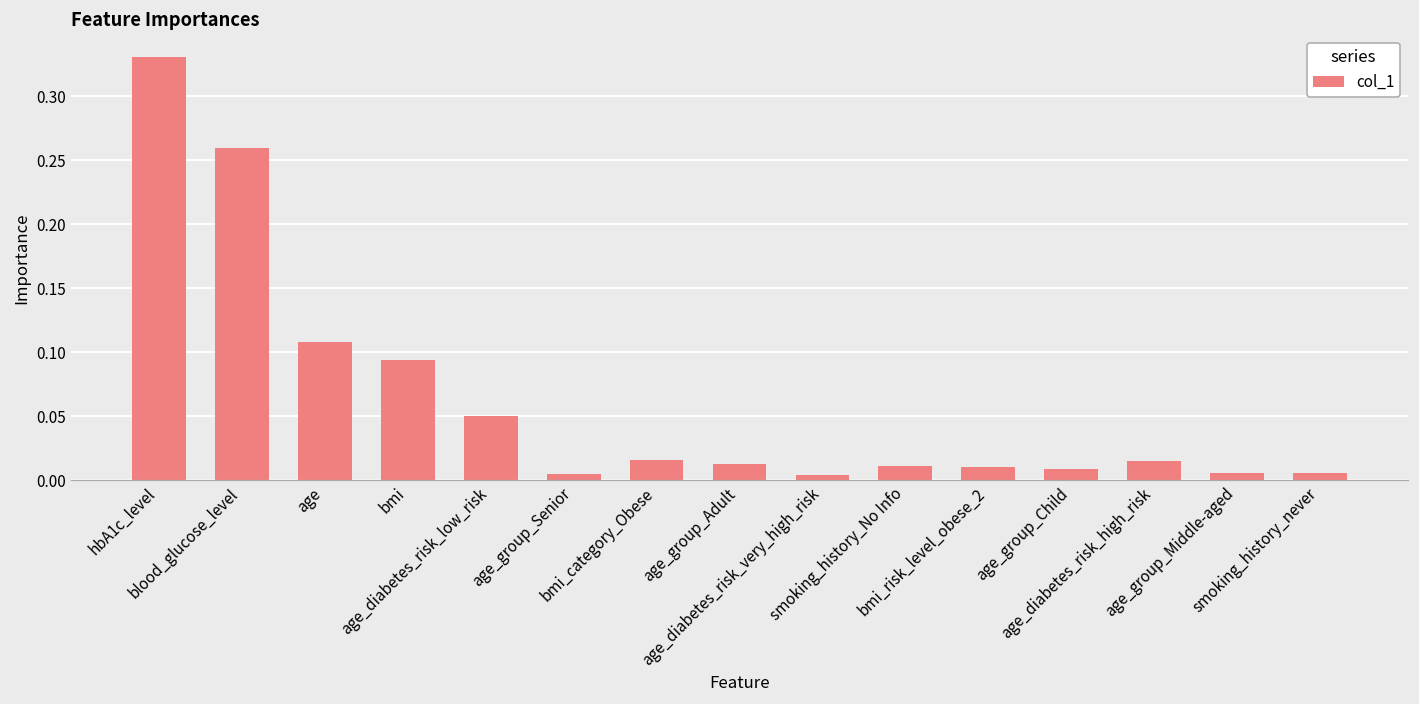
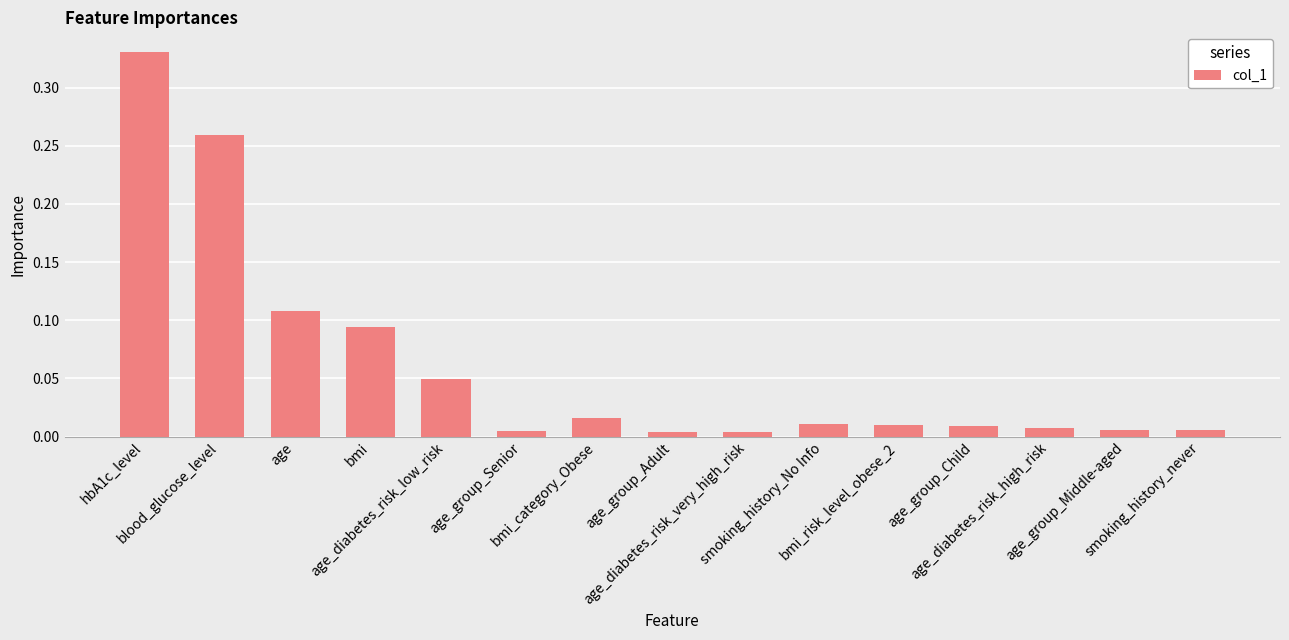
age_group_Adult: 0.012 -> 0.004
age_diabetes_risk_high_risk: 0.015 -> 0.007
